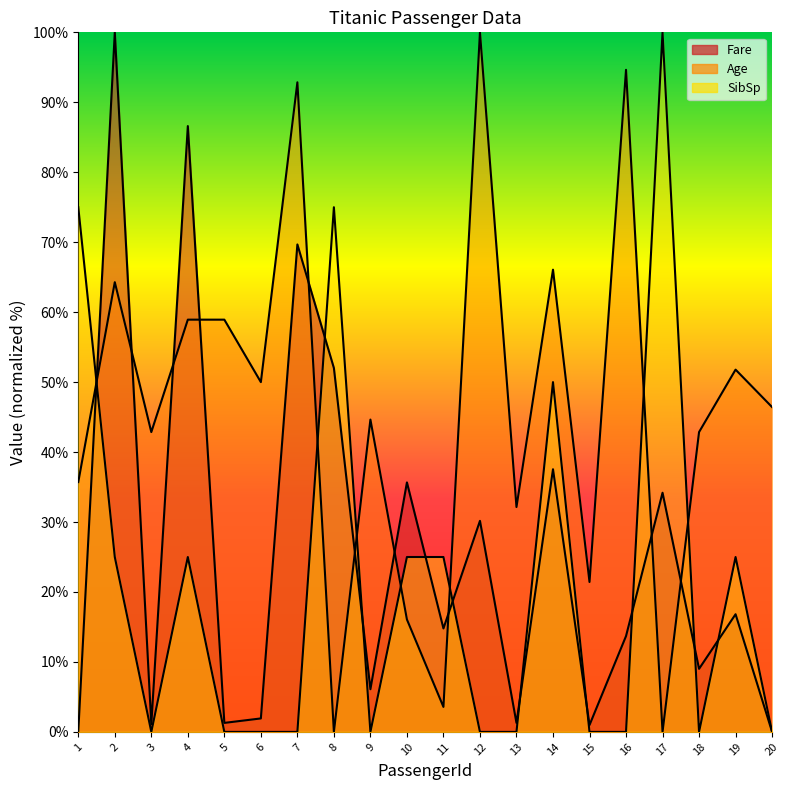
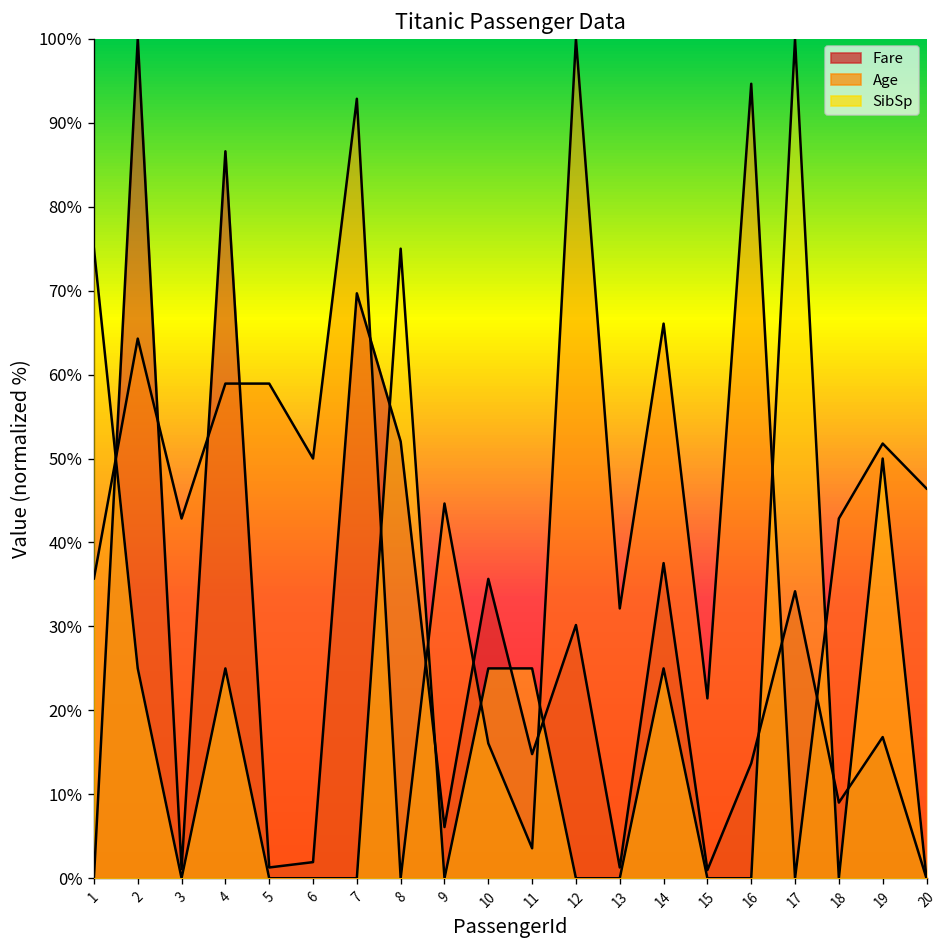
SibSp, 14: 50% -> 25%
SibSp, 19: 25% -> 50%
